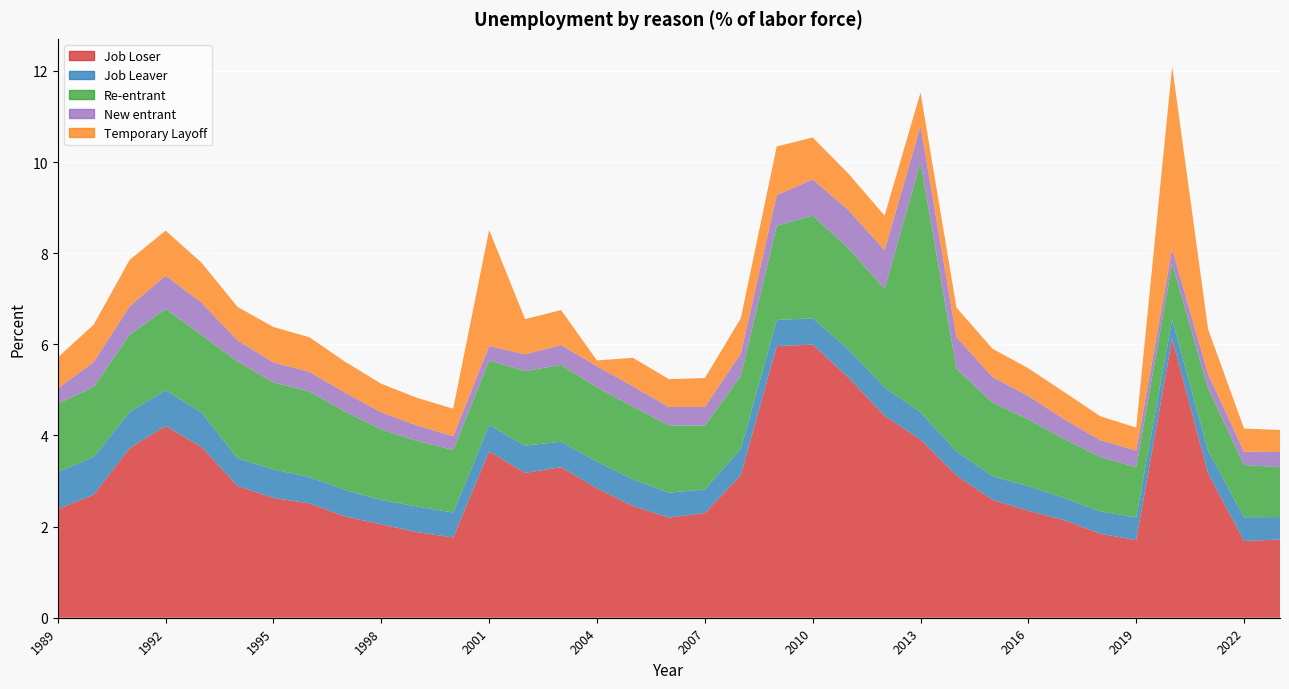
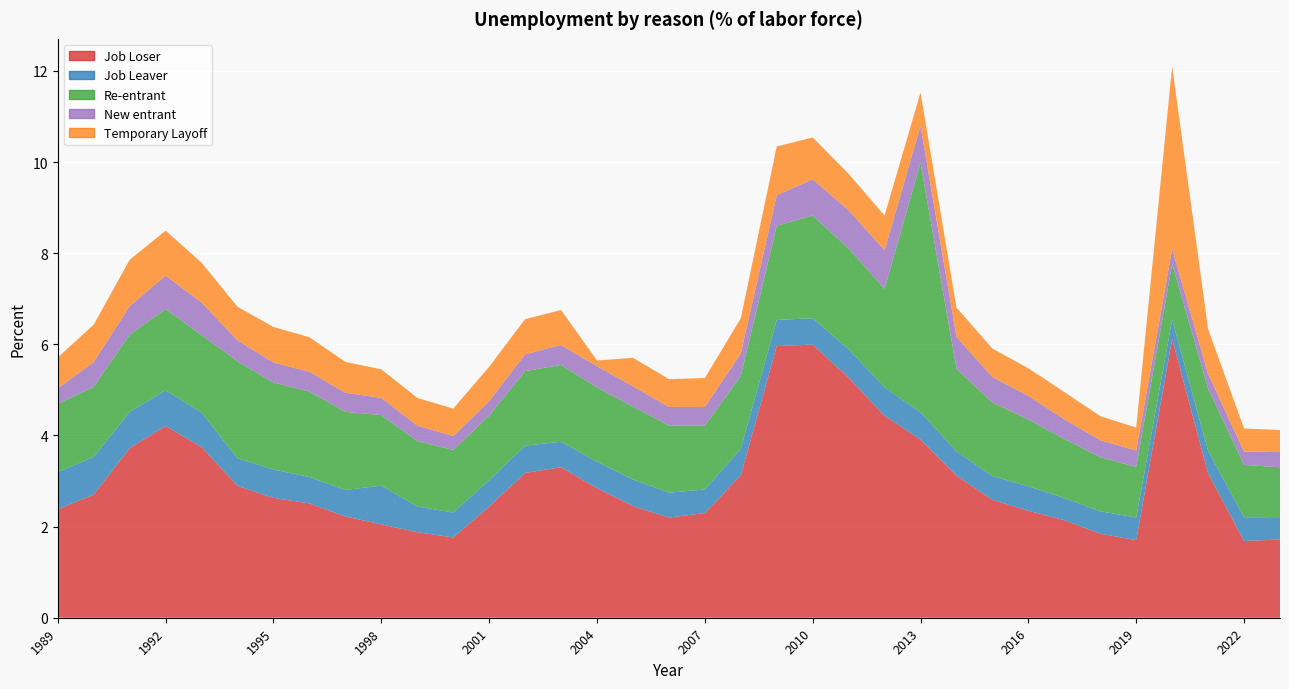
Job Leaver, 1998: 0.5 -> 0.8
Job Loser, 2001: 3.6 -> 2.4
Temporary Layoff, 2001: 2.5 -> 0.8
